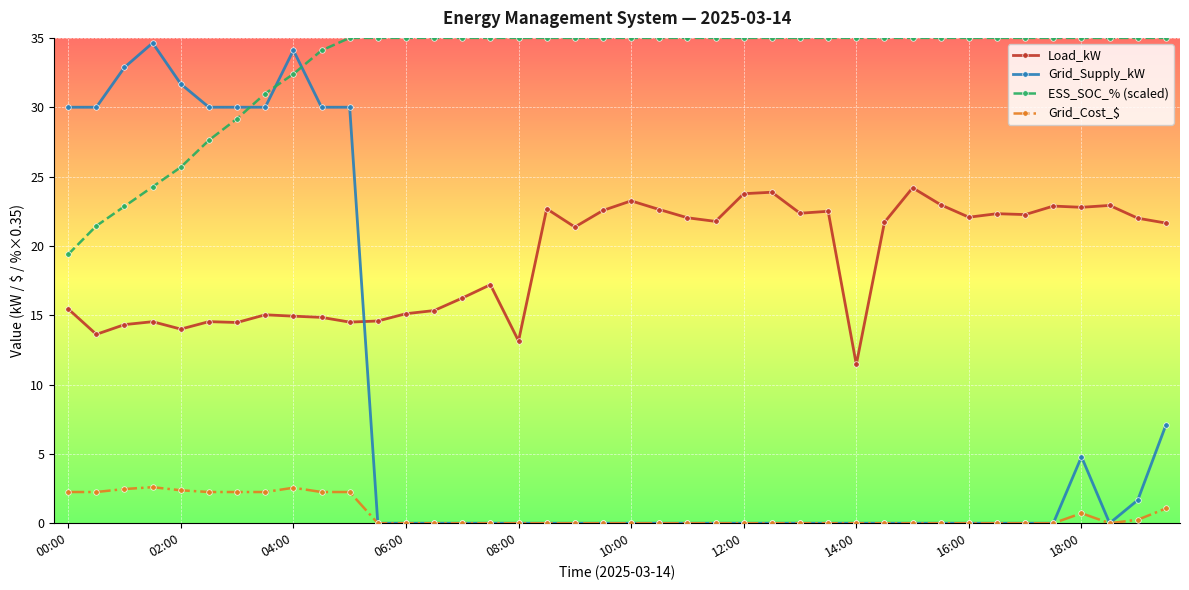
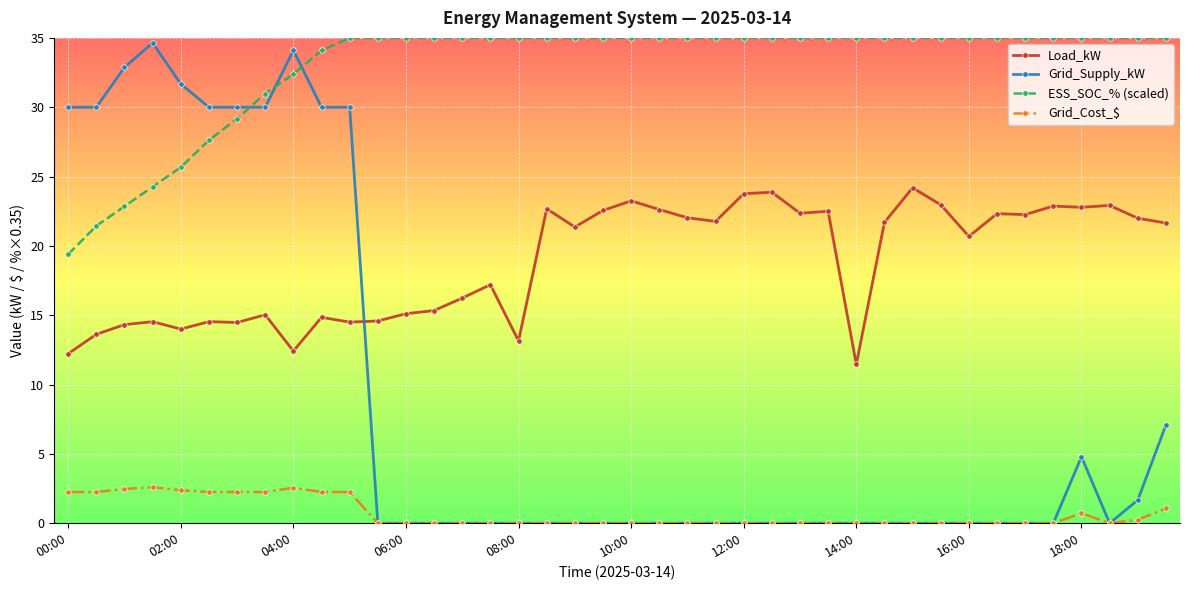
Load_kW, 00:00: 15.5 -> 12.2
Load_kW, 04:00: 14.9 -> 12.4
Load_kW, 16:00: 22.1 -> 20.7
